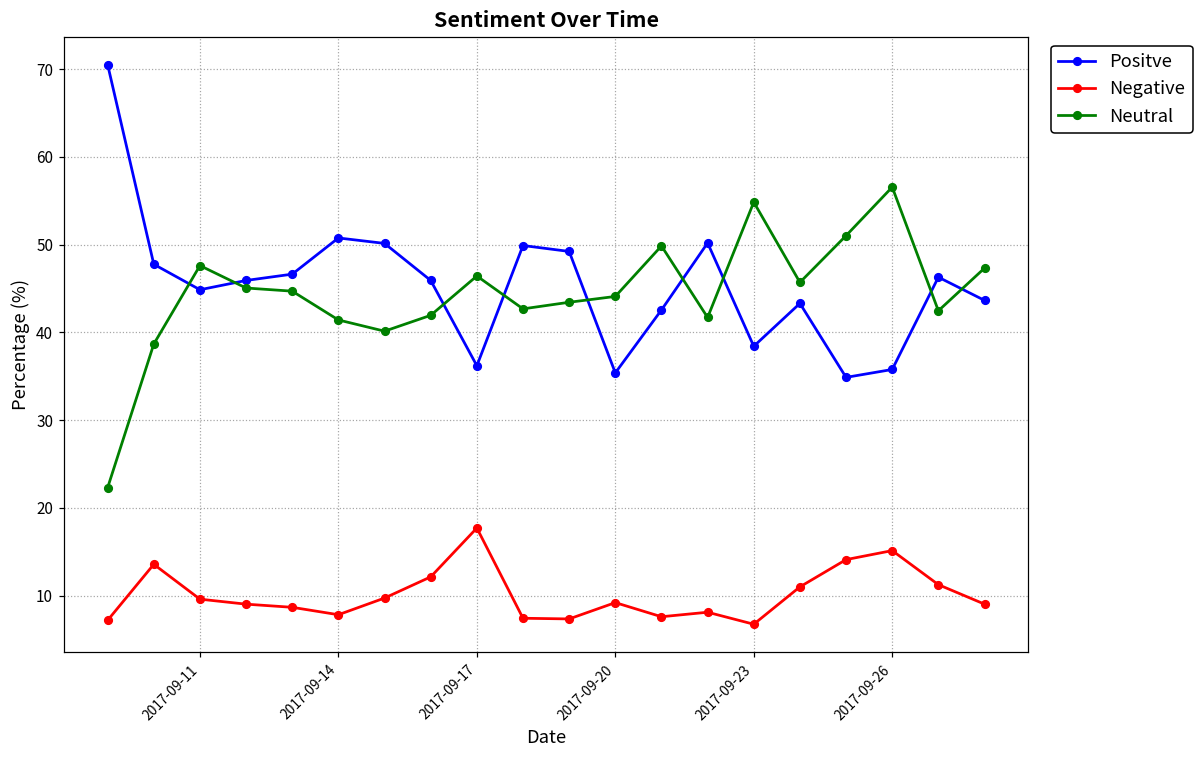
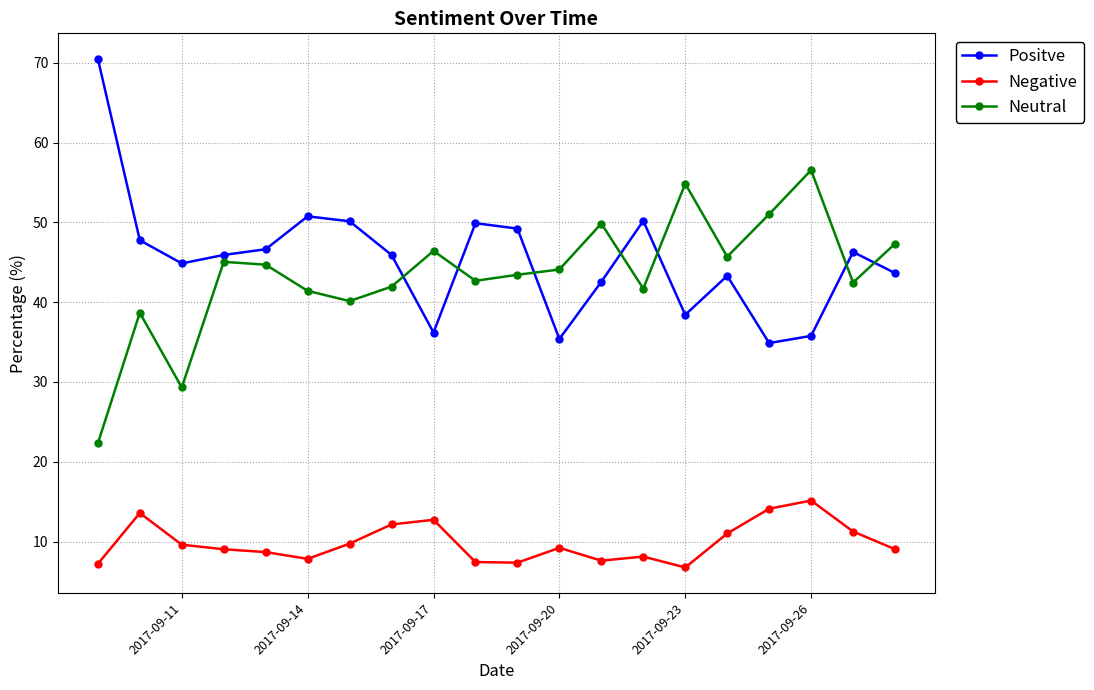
Neutral, 2017-09-11: 48 -> 29
Negative, 2017-09-17: 18 -> 13
